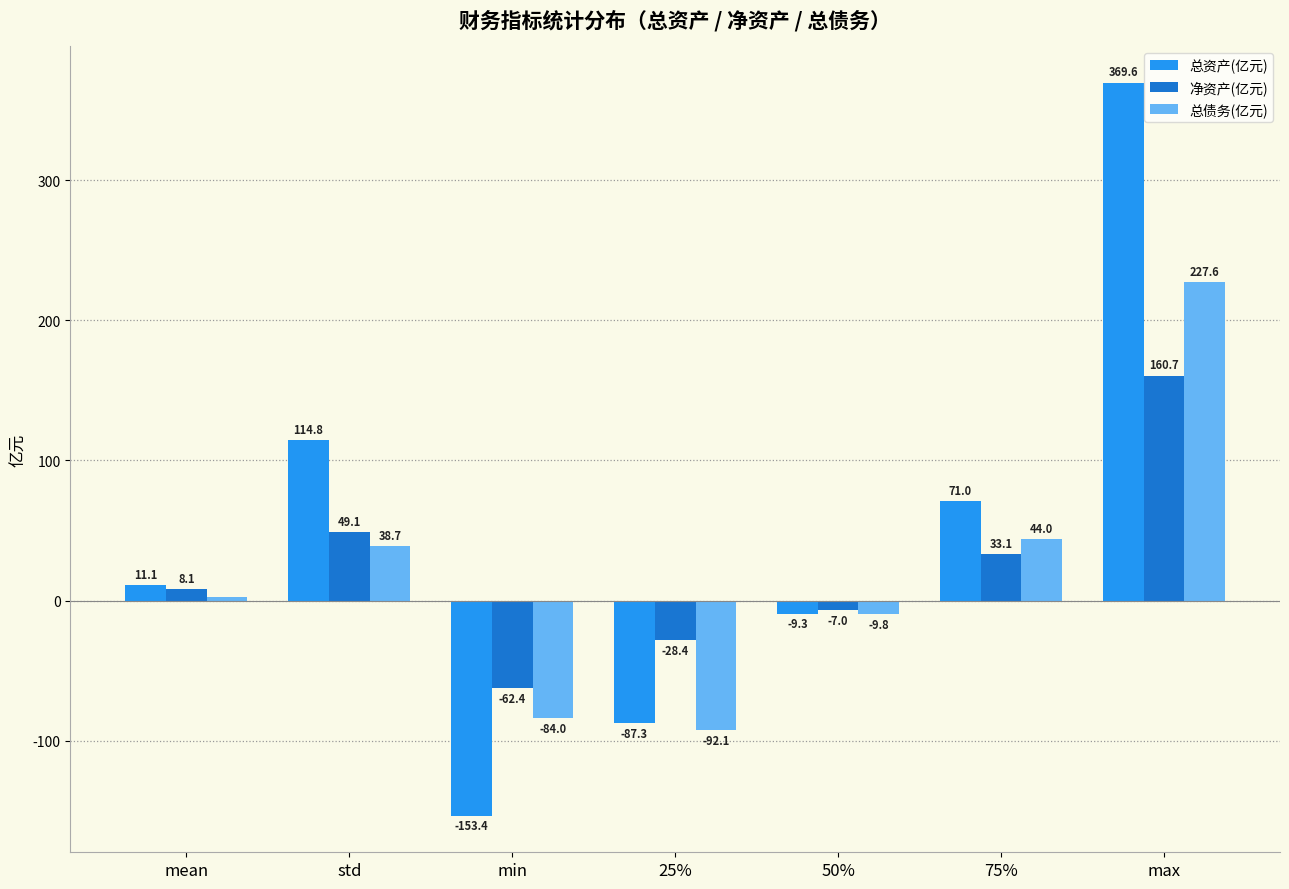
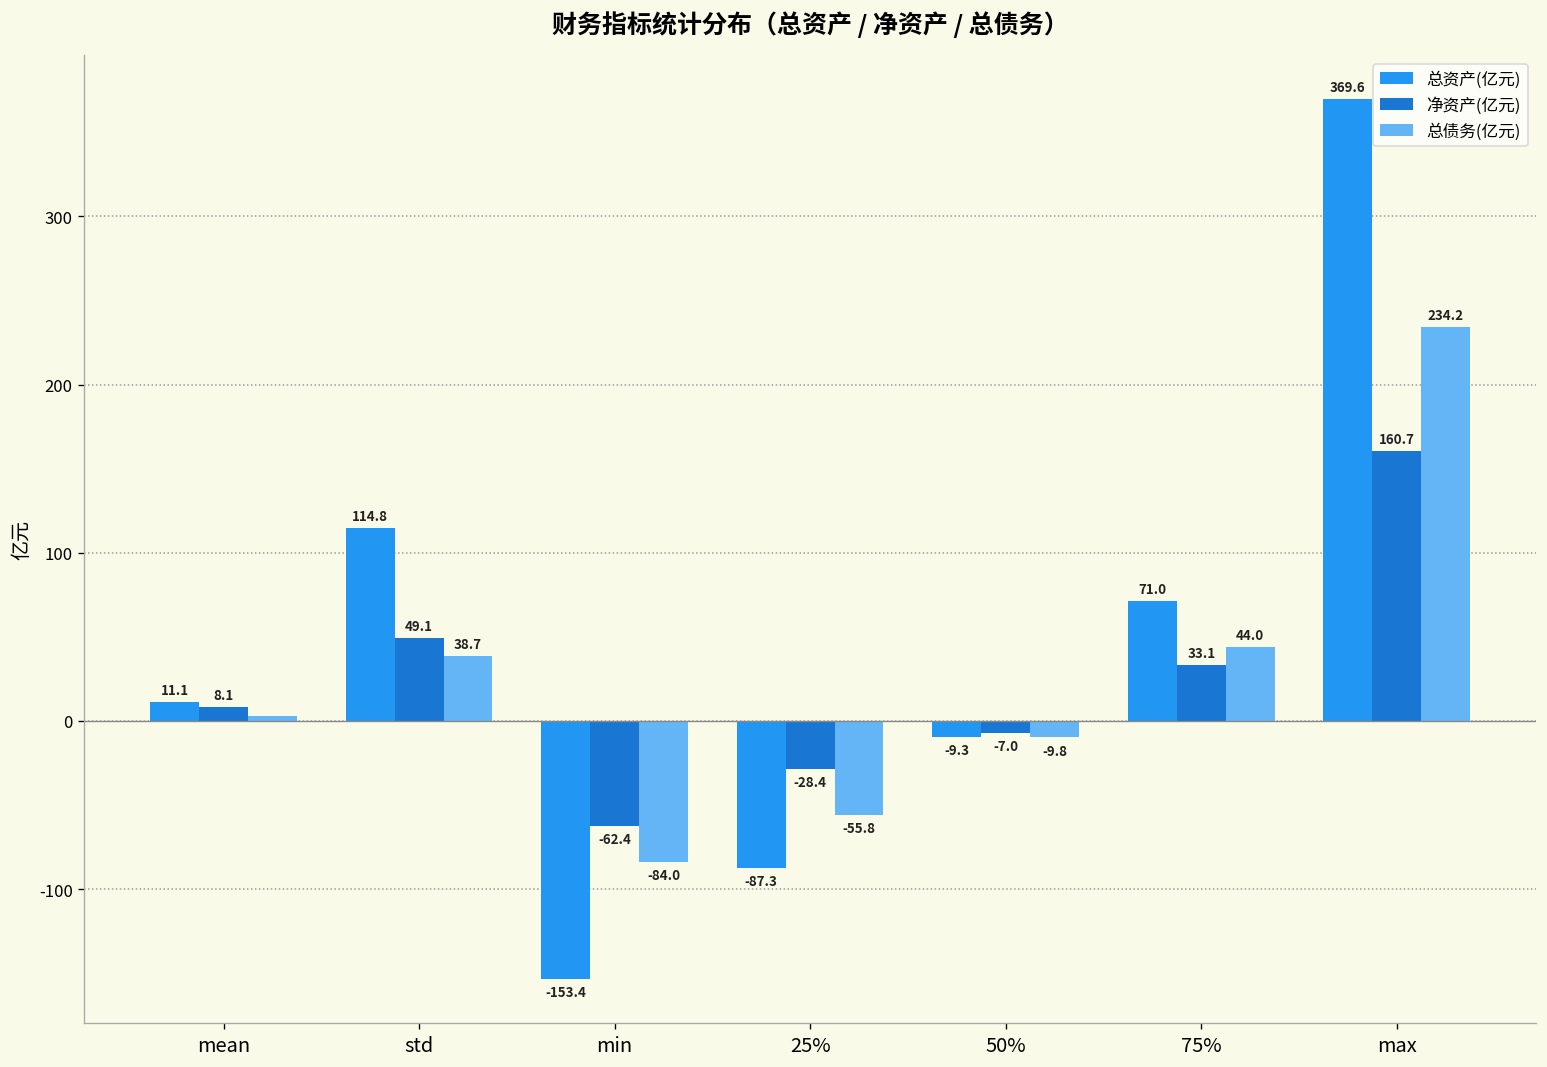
总债务(亿元), 25%: -92.1 -> -55.8
总债务(亿元), max: 227.6 -> 234.2
